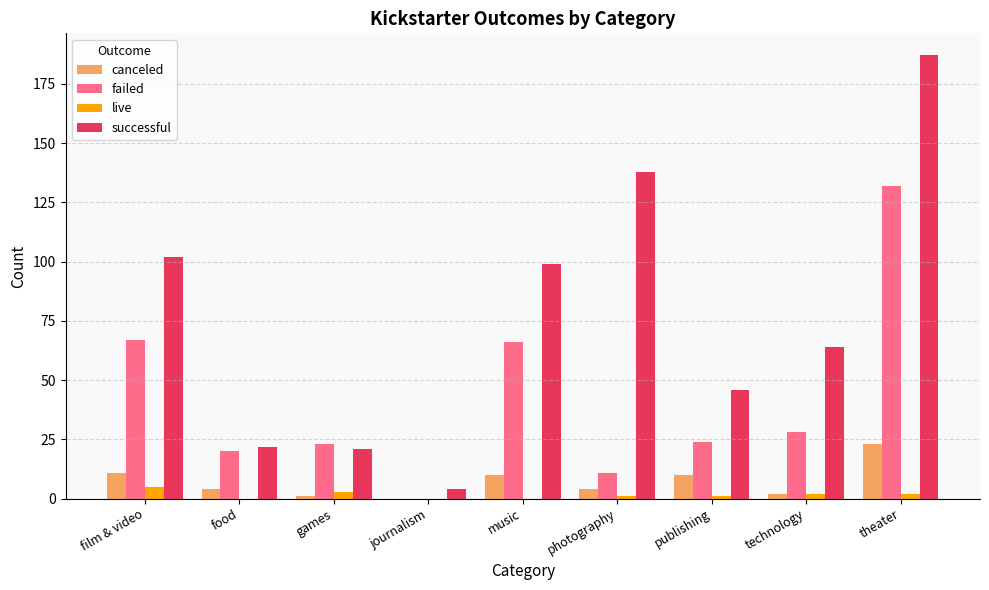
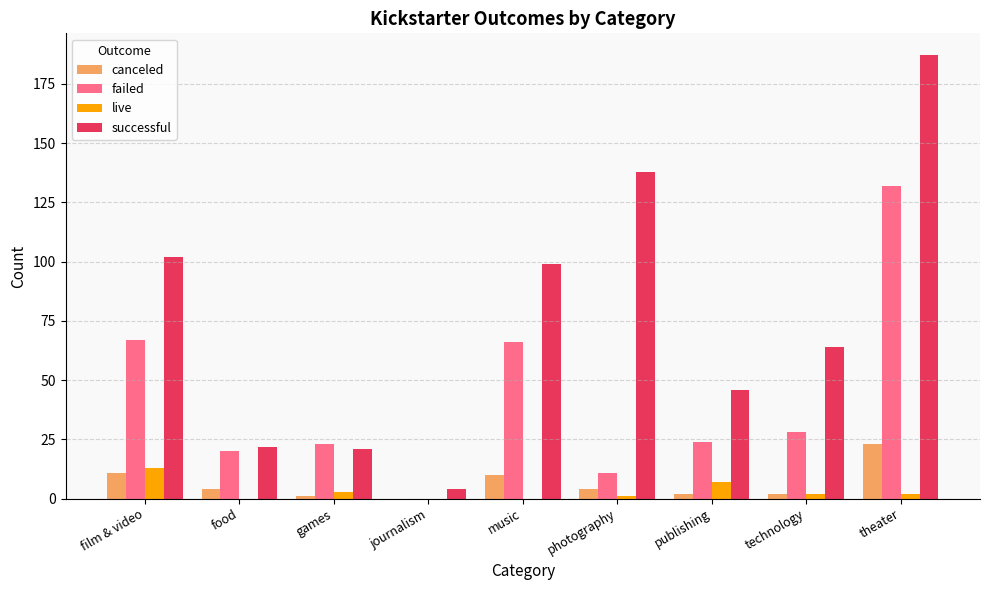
live, film & video: 5 -> 13
canceled, publishing: 10 -> 2
live, publishing: 1 -> 7
